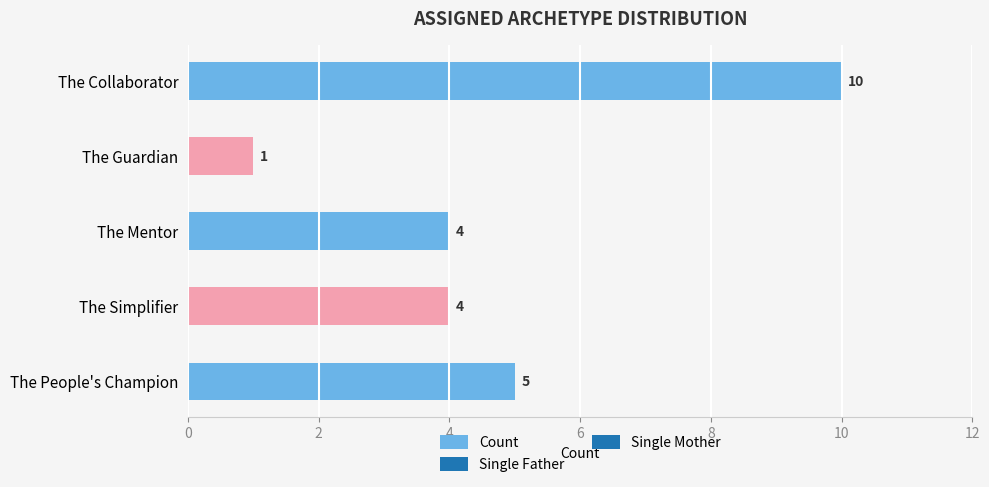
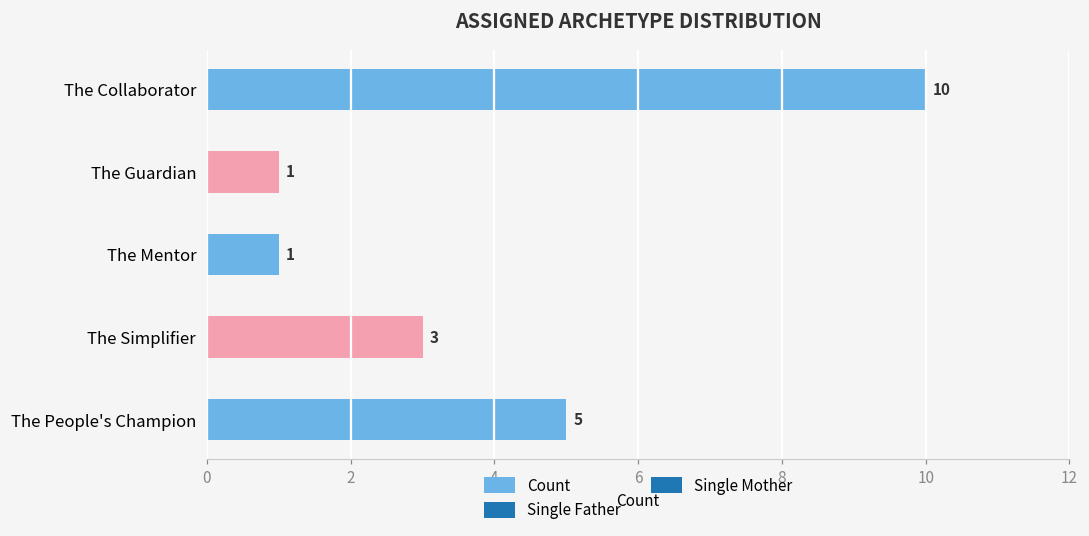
The Mentor: 4 -> 1
The Simplifier: 4 -> 3
